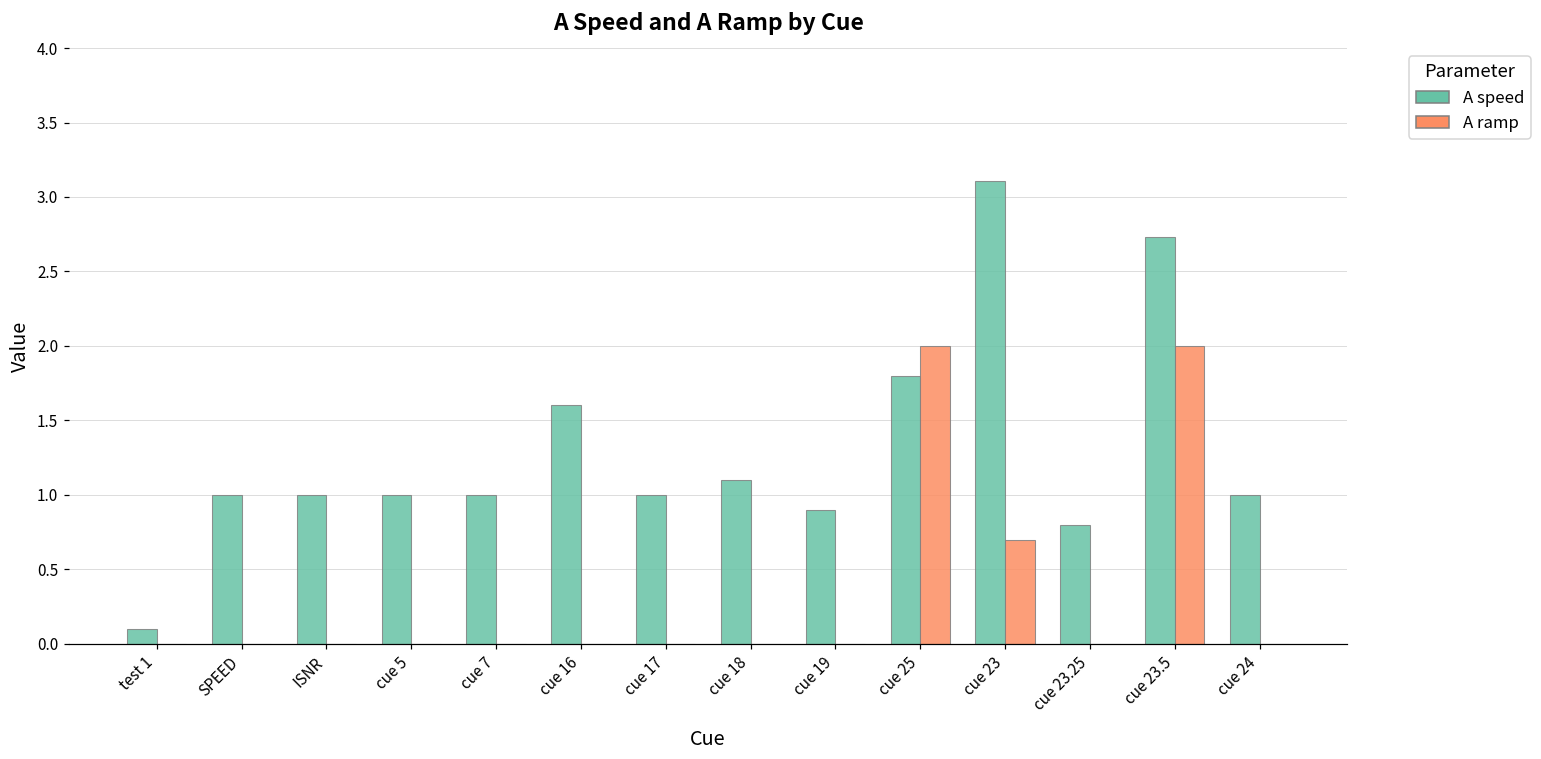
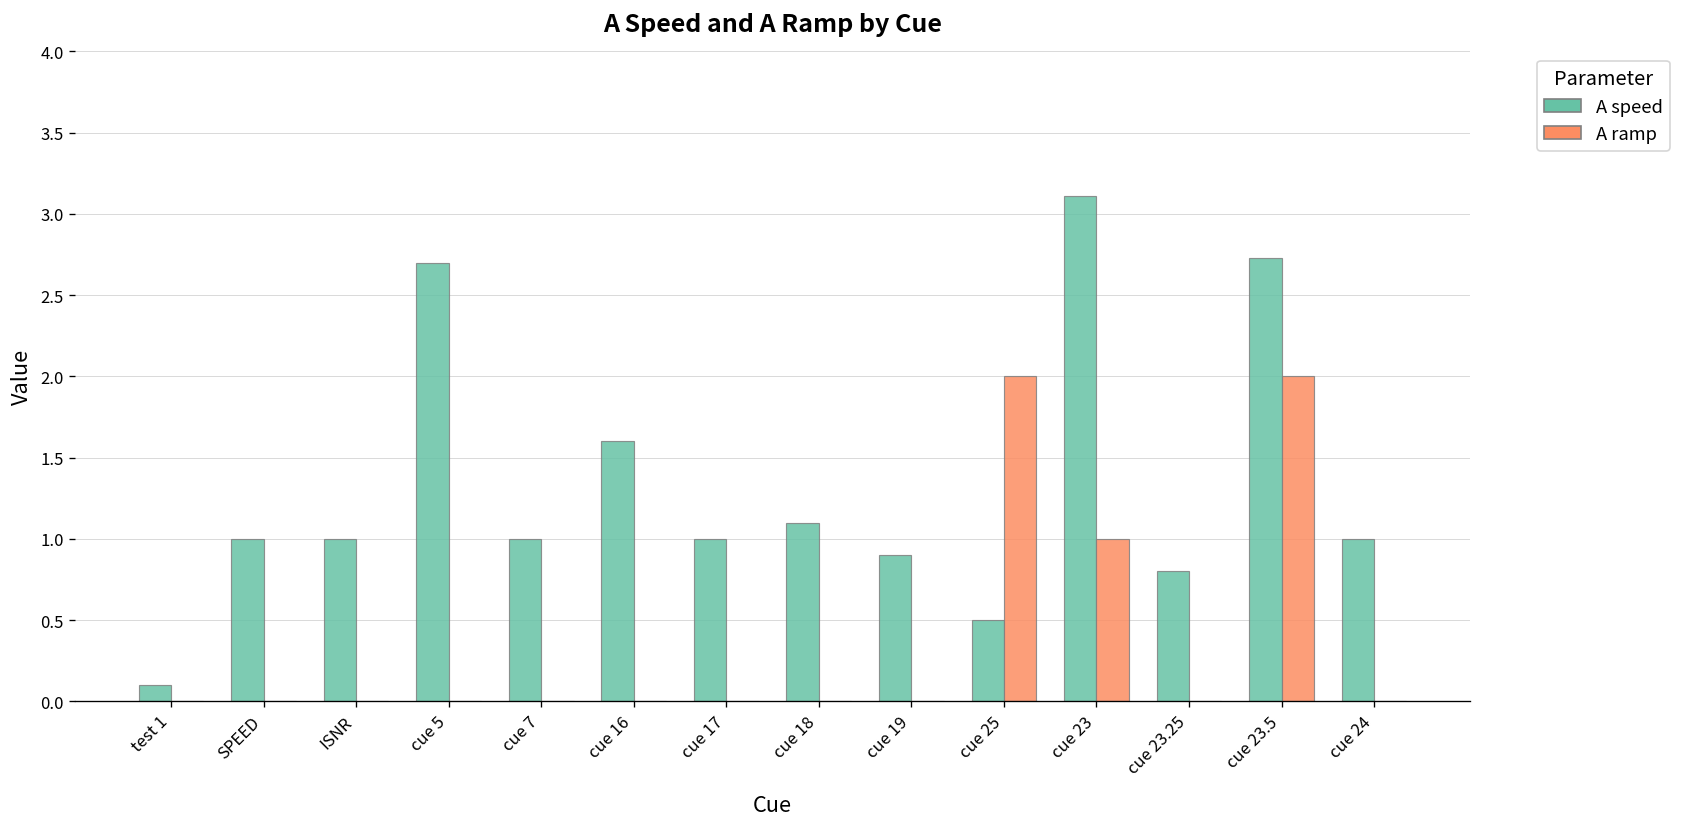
A speed, cue 5: 1.0 -> 2.7
A speed, cue 25: 1.8 -> 0.5
A ramp, cue 23: 0.7 -> 1.0
